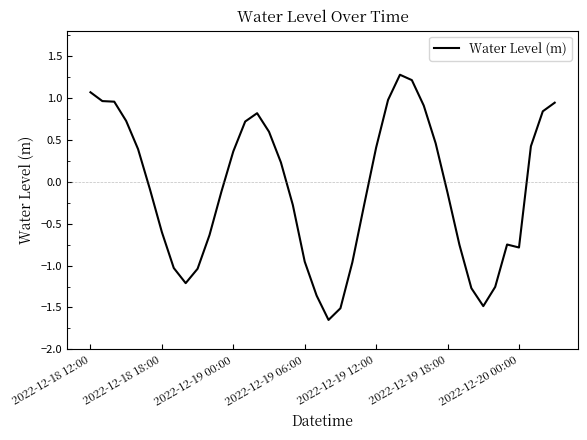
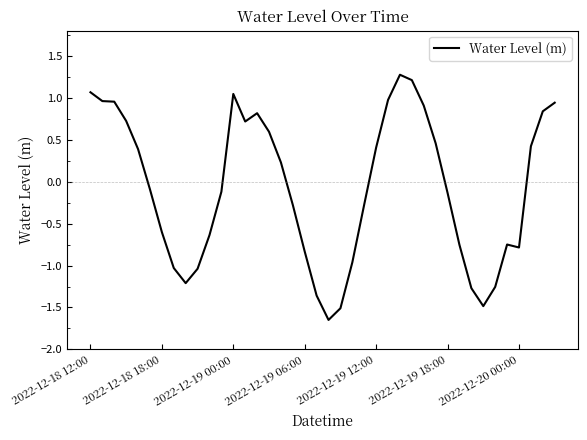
2022-12-19 00:00: 0.4 -> 1.0
2022-12-19 06:00: -1.0 -> -0.8
